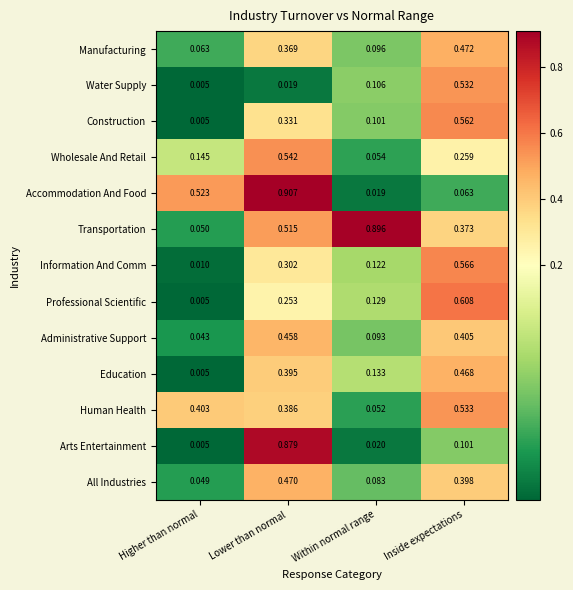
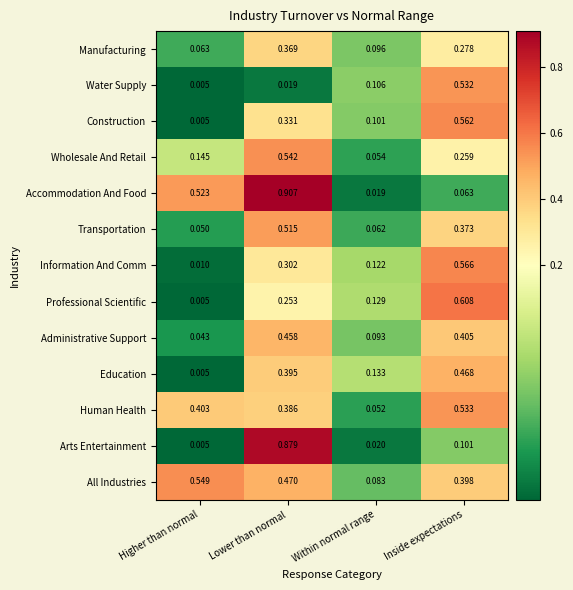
Manufacturing, Inside expectations: 0.472 -> 0.278
Transportation, Within normal range: 0.896 -> 0.062
All Industries, Higher than normal: 0.049 -> 0.549
